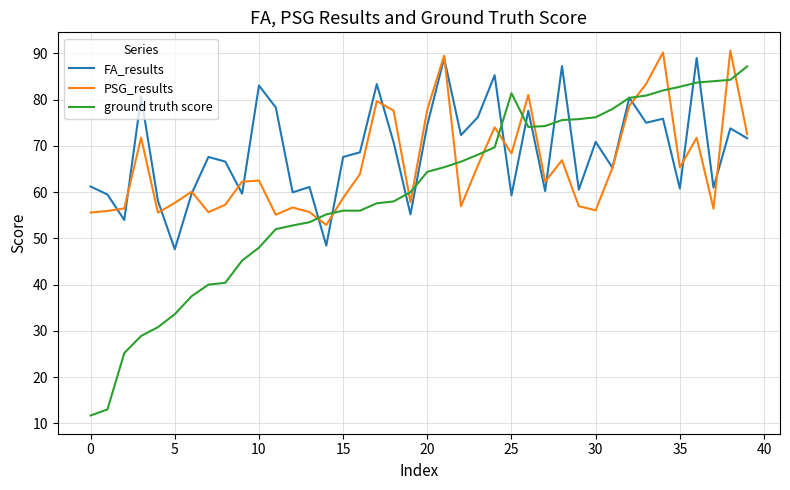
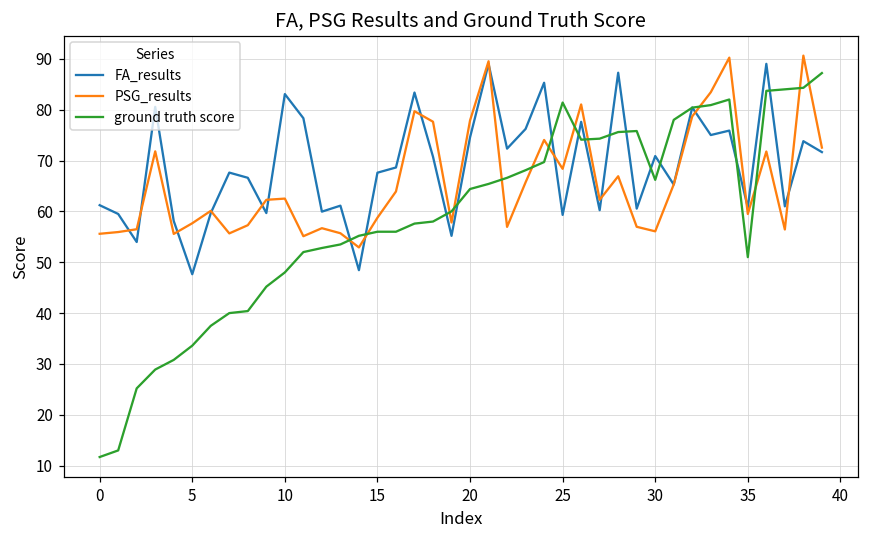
ground truth score, 30: 76 -> 66
PSG_results, 35: 65 -> 59
ground truth score, 35: 83 -> 51
